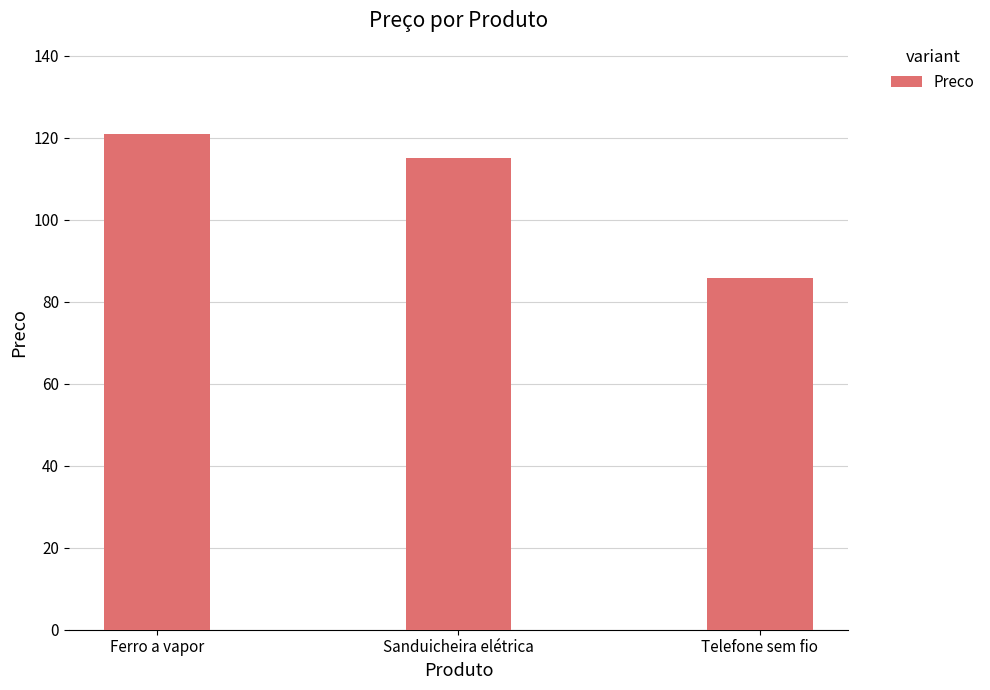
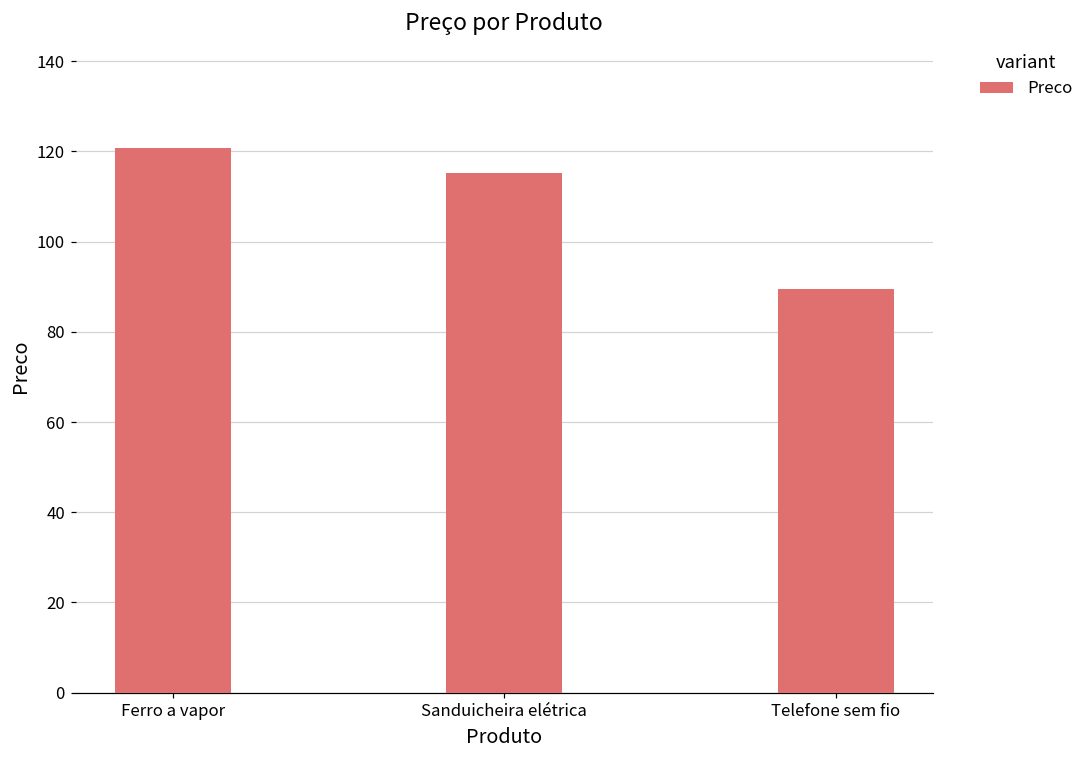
Telefone sem fio: 86 -> 89
